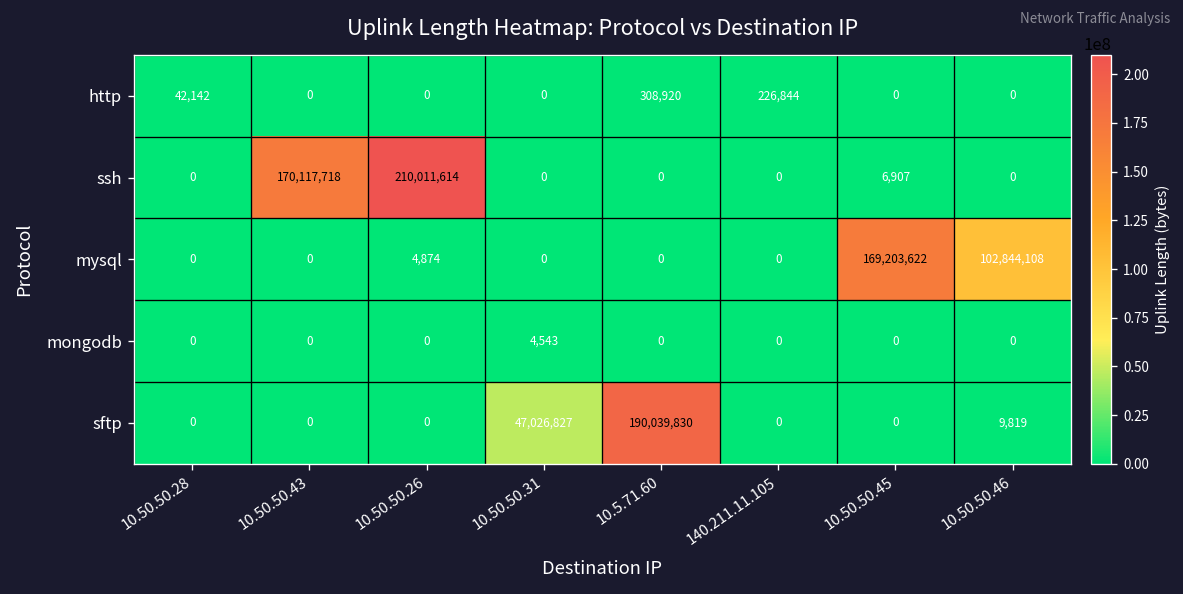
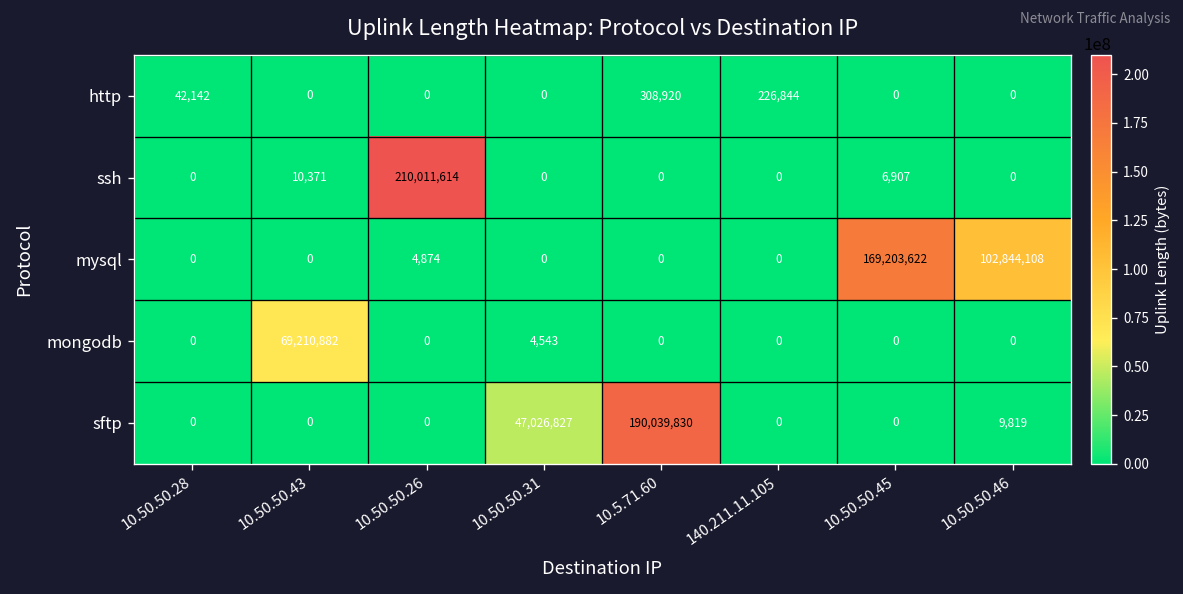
ssh, 10.50.50.43: 170,117,718 -> 10,371
mongodb, 10.50.50.43: 0 -> 69,210,882
